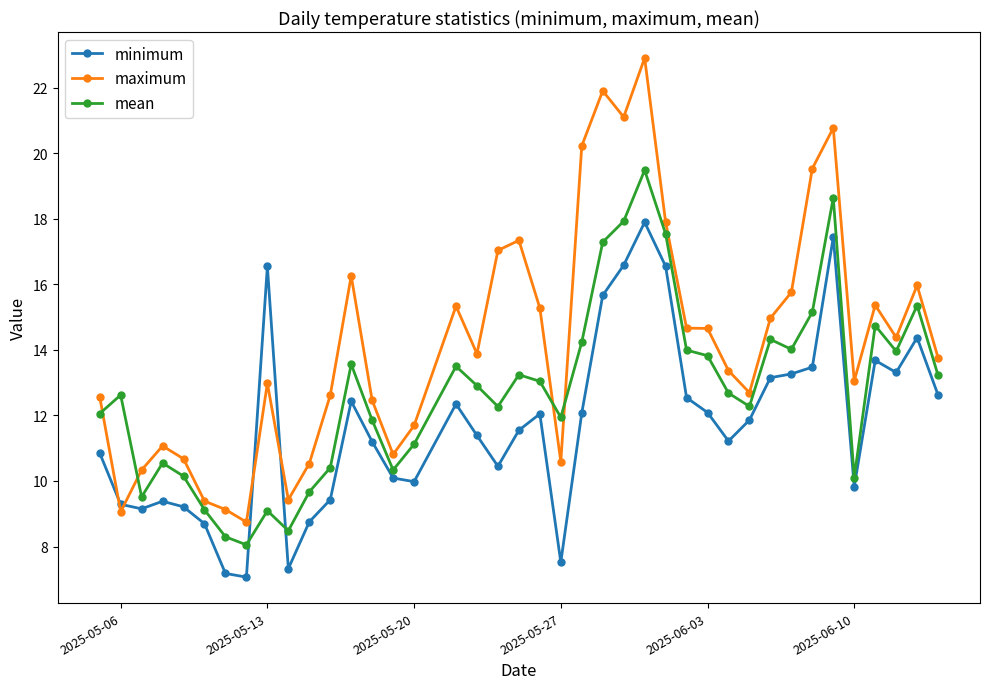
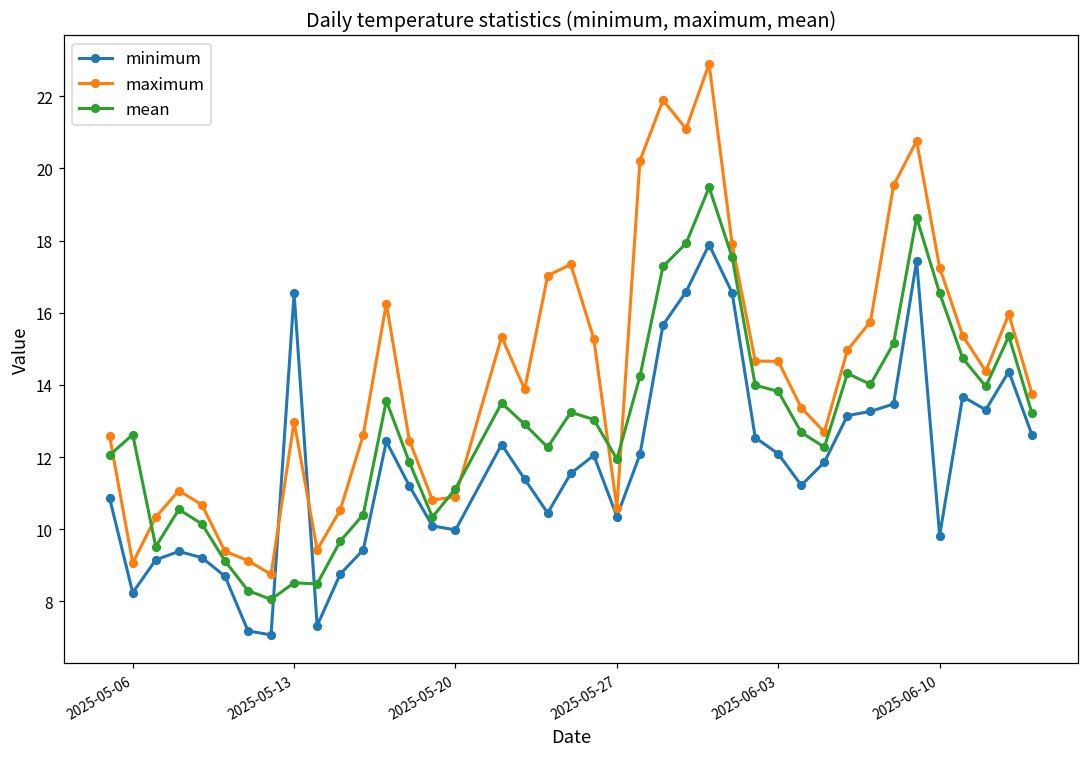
minimum, 2025-05-06: 9.3 -> 8.2
mean, 2025-05-13: 9.1 -> 8.5
maximum, 2025-05-20: 11.7 -> 10.9
minimum, 2025-05-27: 7.5 -> 10.3
maximum, 2025-06-10: 13.0 -> 17.3
mean, 2025-06-10: 10.1 -> 16.5
